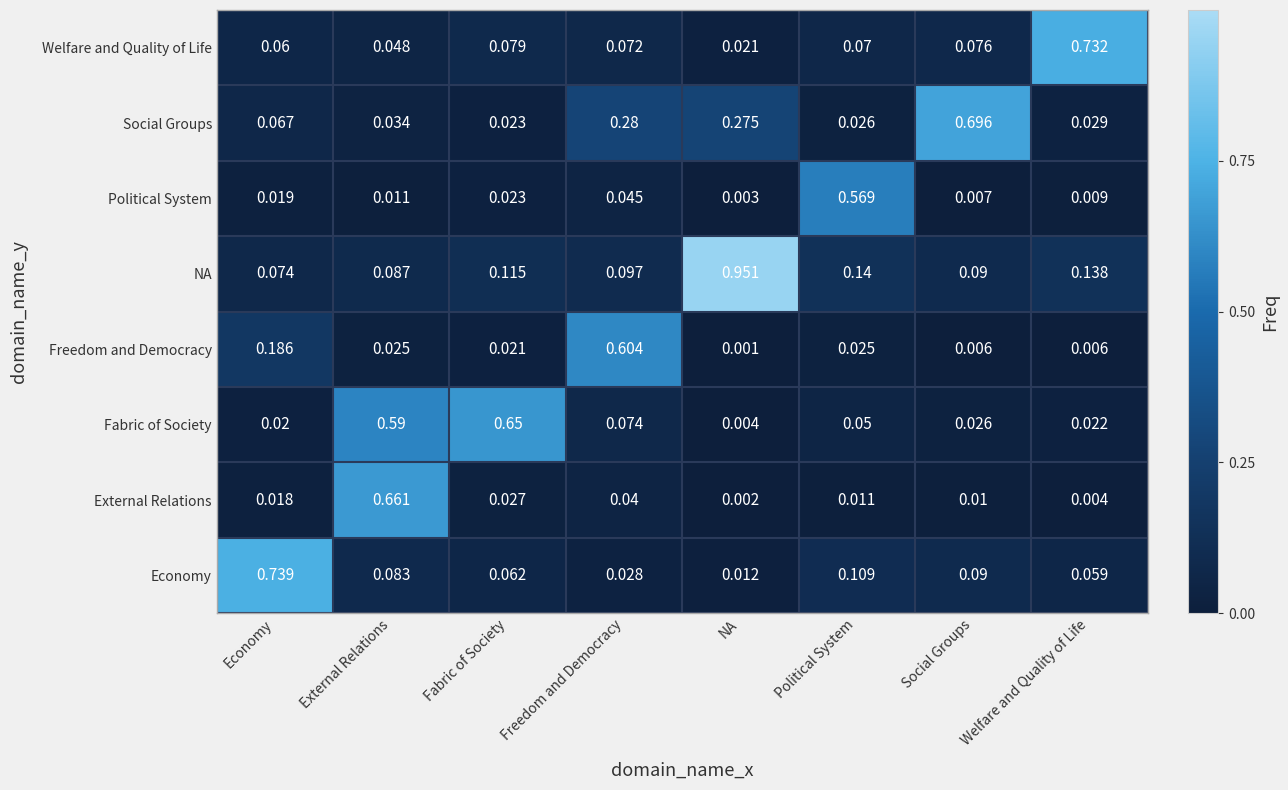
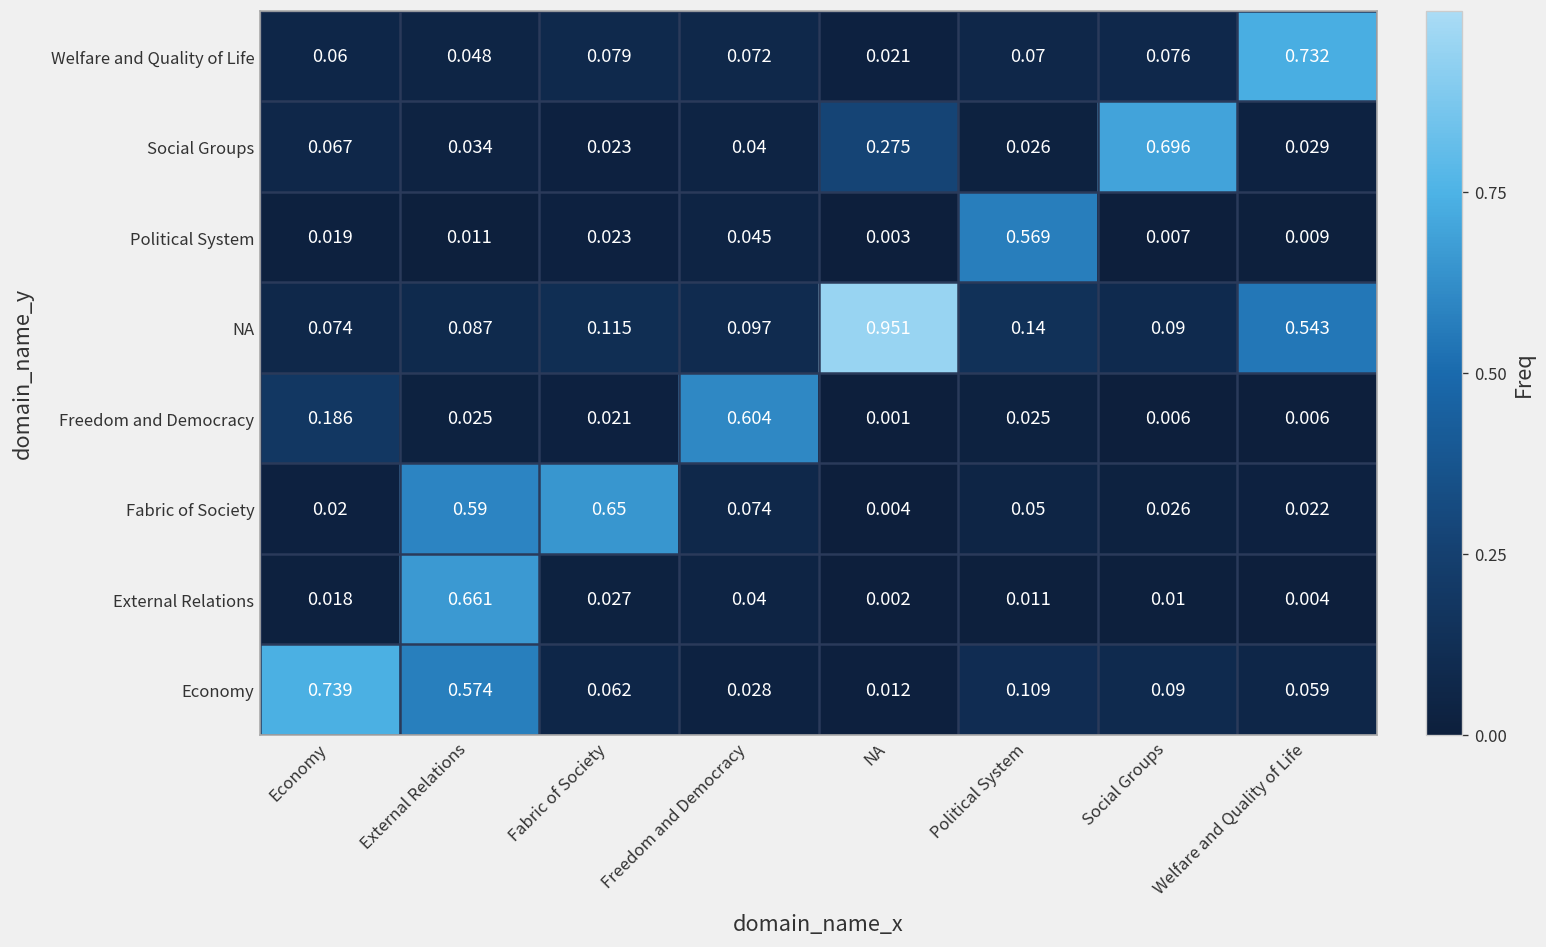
Social Groups, Freedom and Democracy: 0.28 -> 0.04
NA, Welfare and Quality of Life: 0.138 -> 0.543
Economy, External Relations: 0.083 -> 0.574
